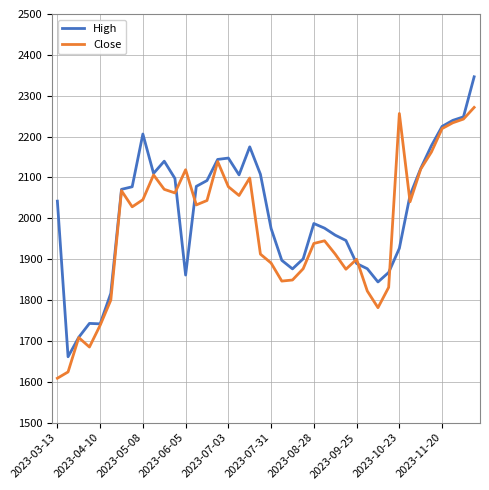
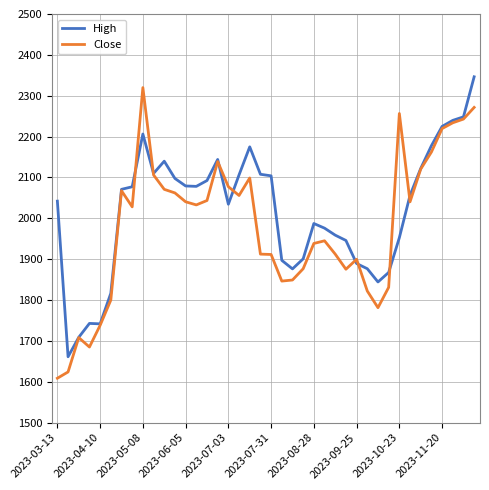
Close, 2023-05-08: 2050 -> 2320
High, 2023-06-05: 1860 -> 2080
Close, 2023-06-05: 2120 -> 2040
High, 2023-07-03: 2150 -> 2030
High, 2023-07-31: 1980 -> 2100
Close, 2023-07-31: 1890 -> 1910
High, 2023-10-23: 1930 -> 1950
